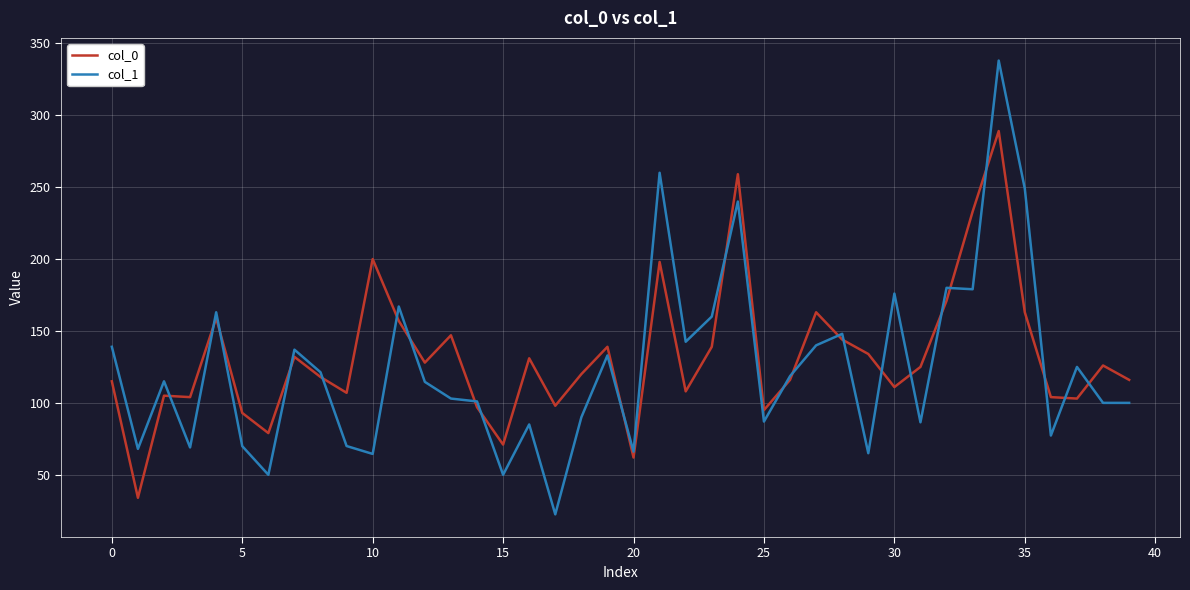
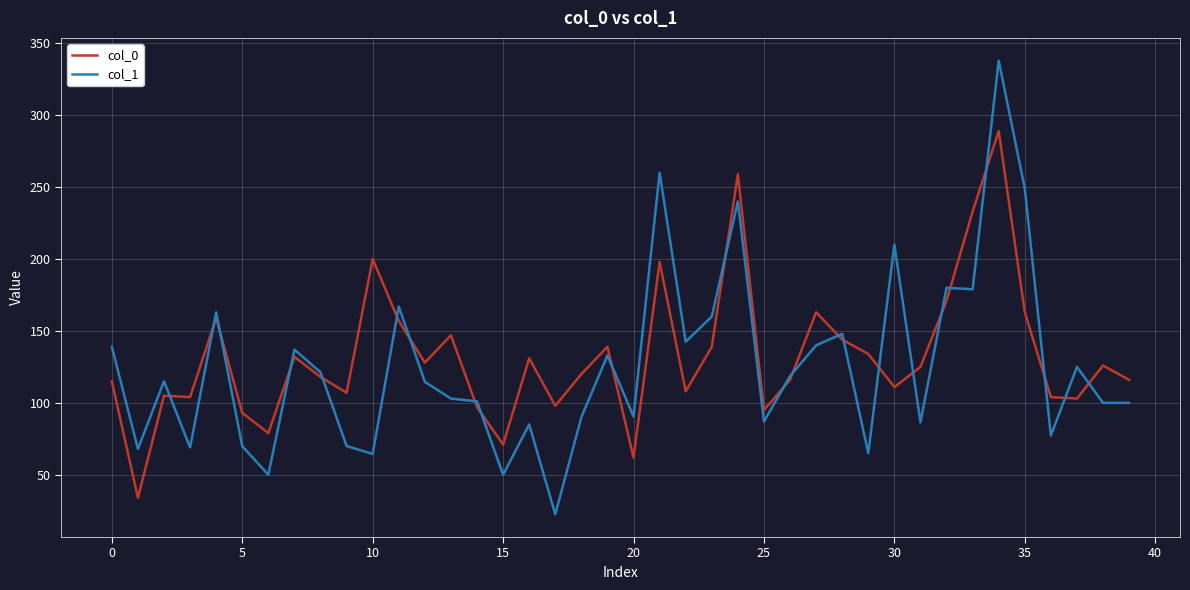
col_1, 20: 66 -> 91
col_1, 30: 176 -> 210
